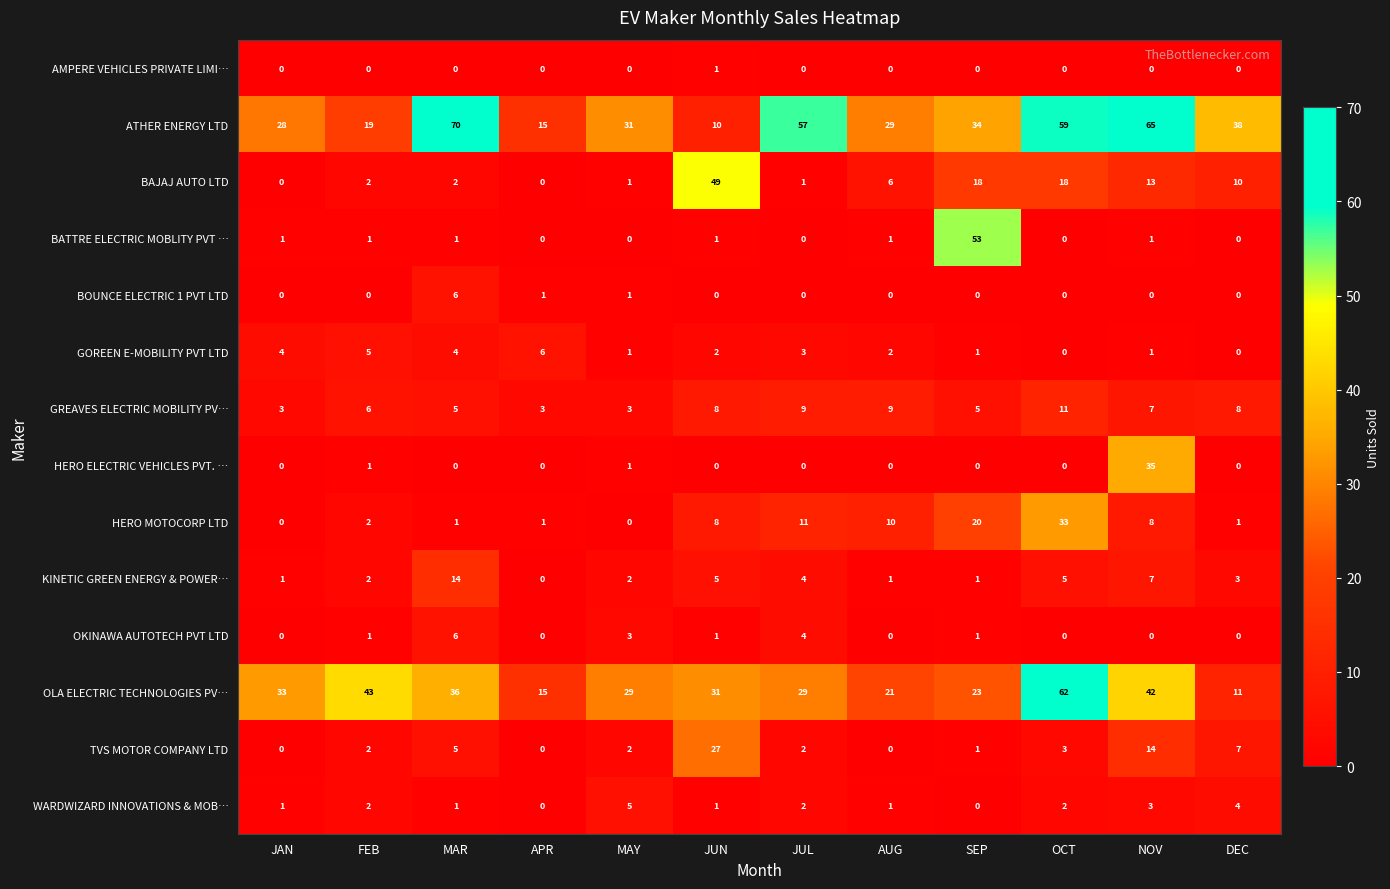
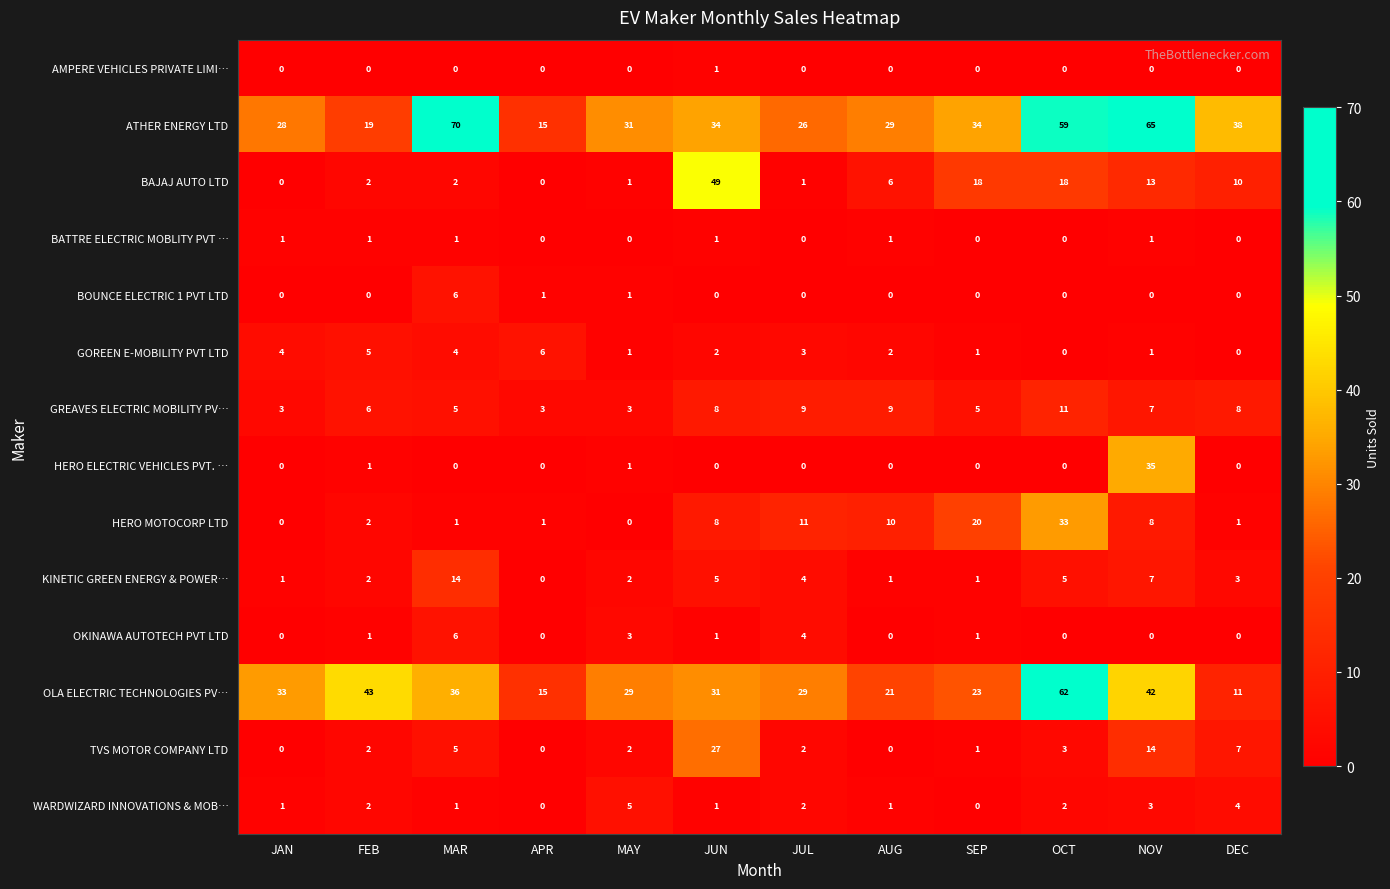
ATHER ENERGY LTD, JUN: 10 -> 34
ATHER ENERGY LTD, JUL: 57 -> 26
BATTRE ELECTRIC MOBLITY PVT …, SEP: 53 -> 0
